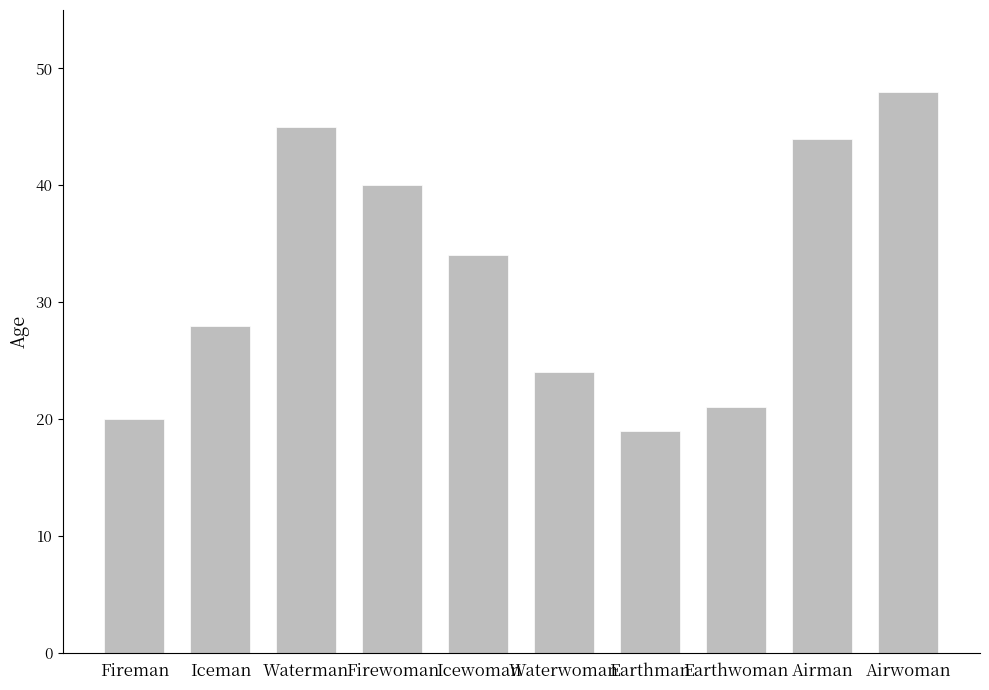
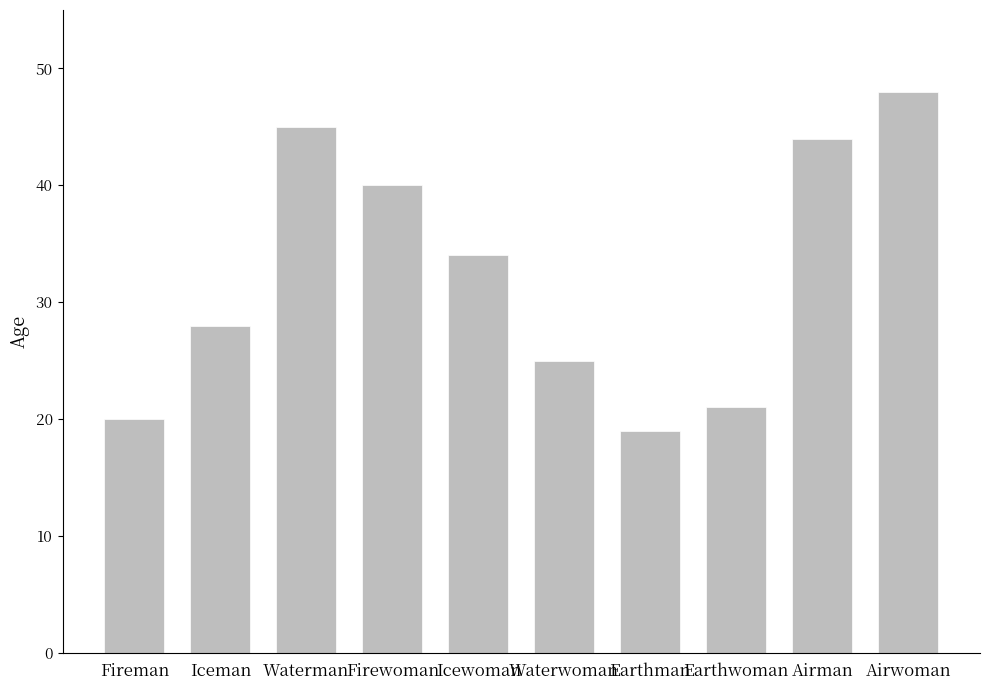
Waterwoman: 24 -> 25
